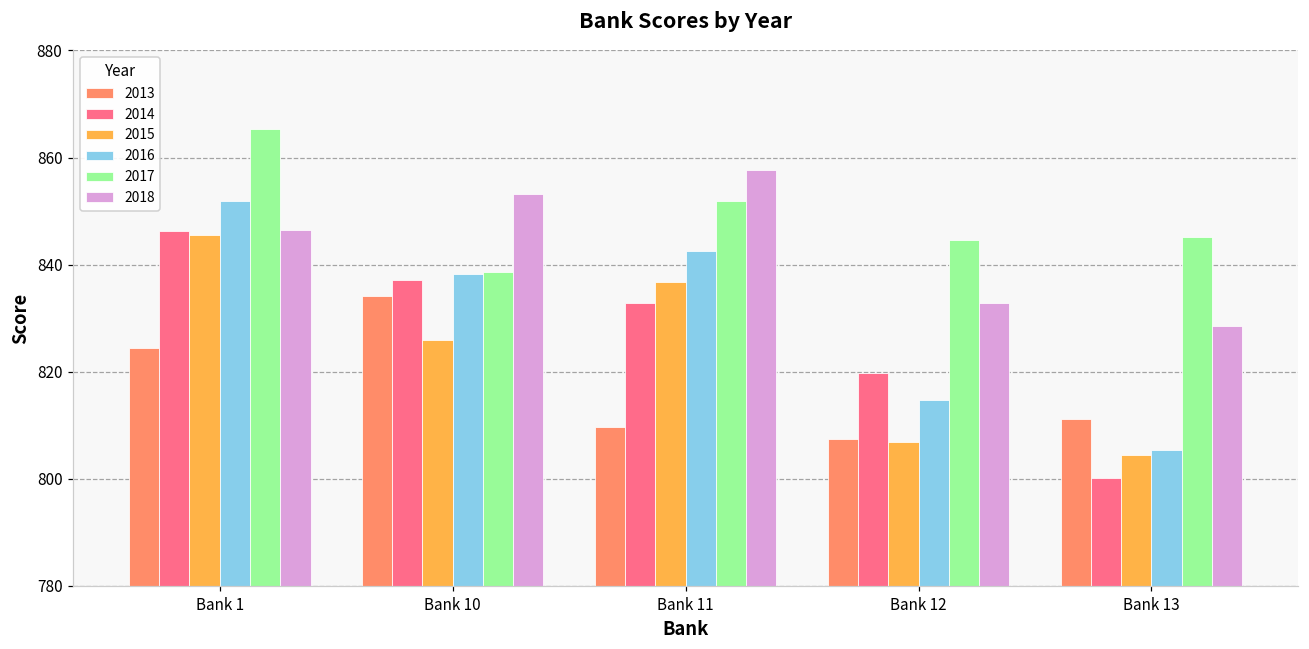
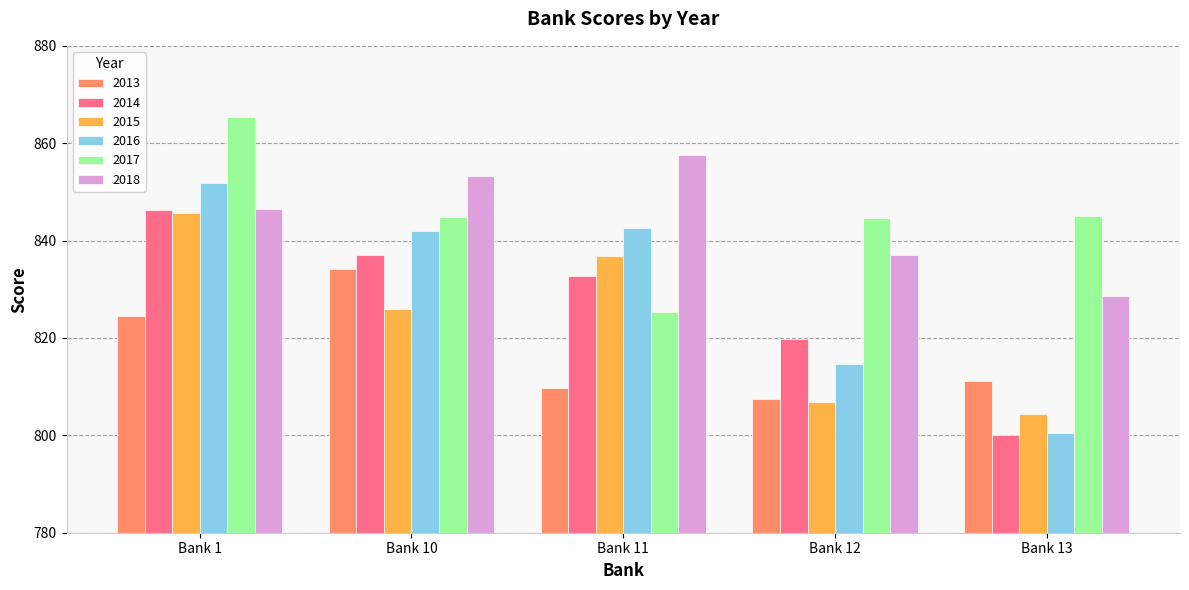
2016, Bank 10: 838 -> 842
2017, Bank 10: 839 -> 845
2017, Bank 11: 852 -> 825
2018, Bank 12: 833 -> 837
2016, Bank 13: 805 -> 800
